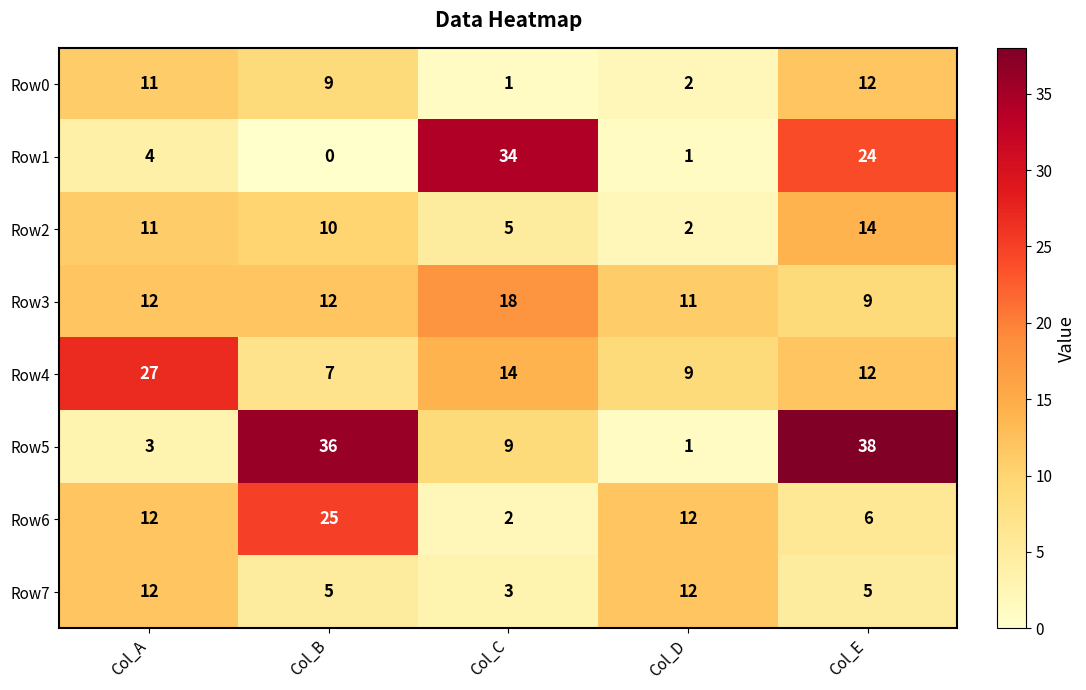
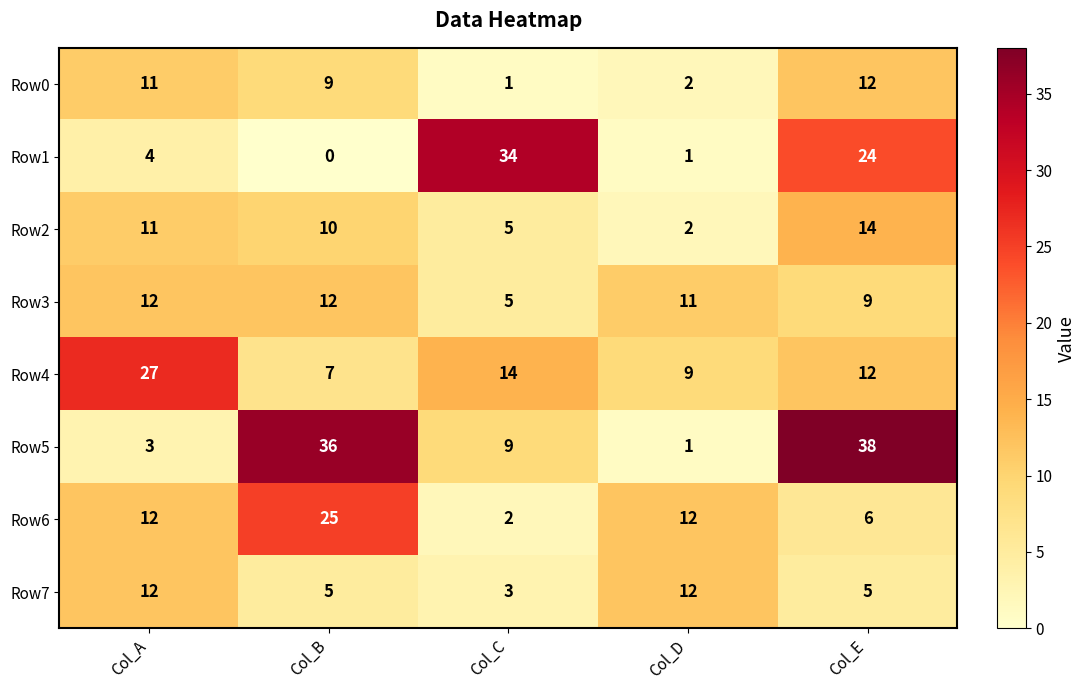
Row3, Col_C: 18 -> 5
